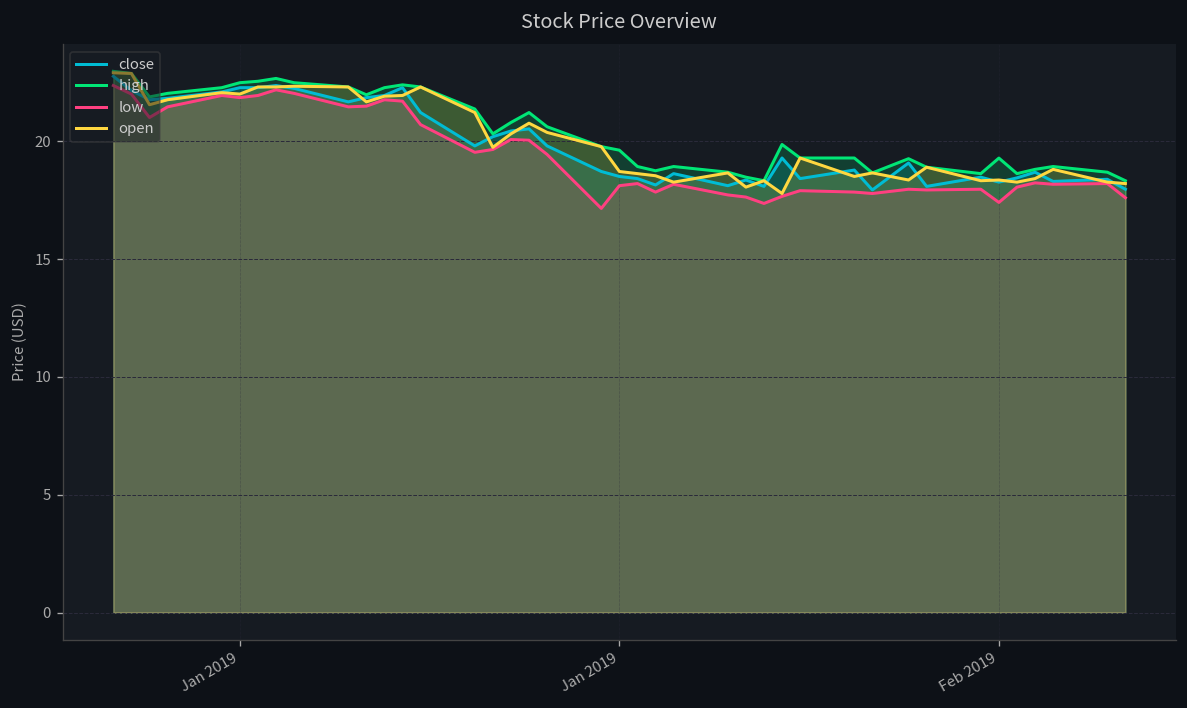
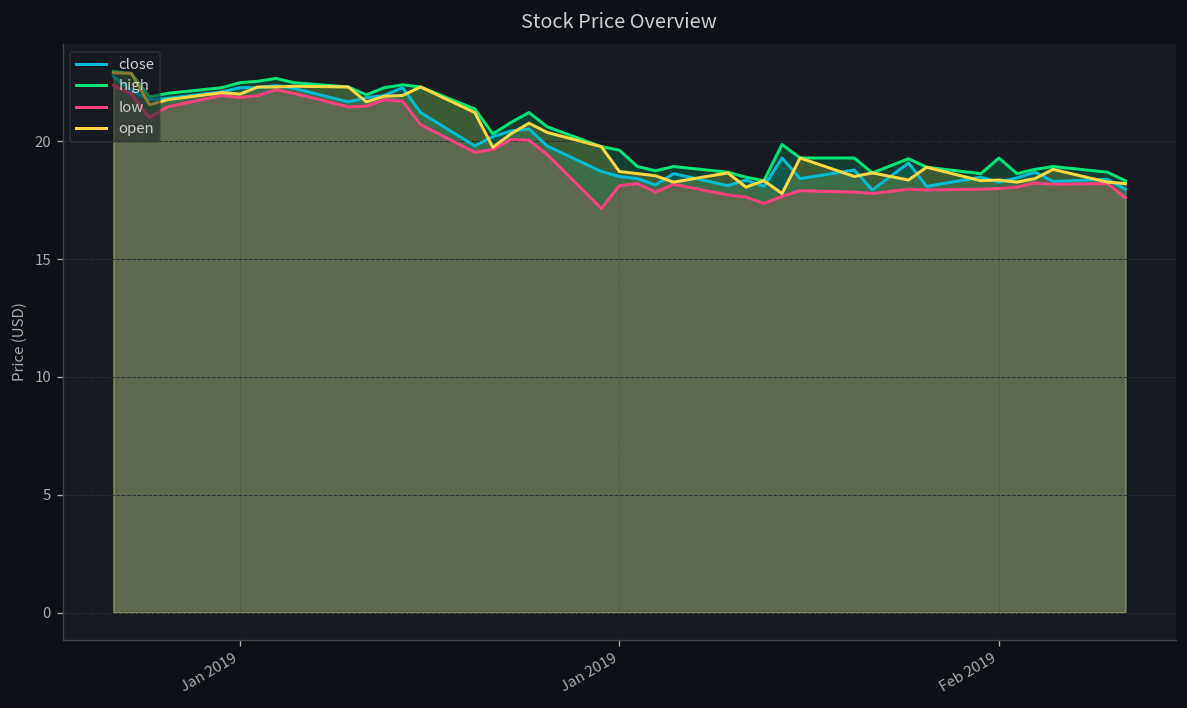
low, Feb 2019: 17.4 -> 18.0
